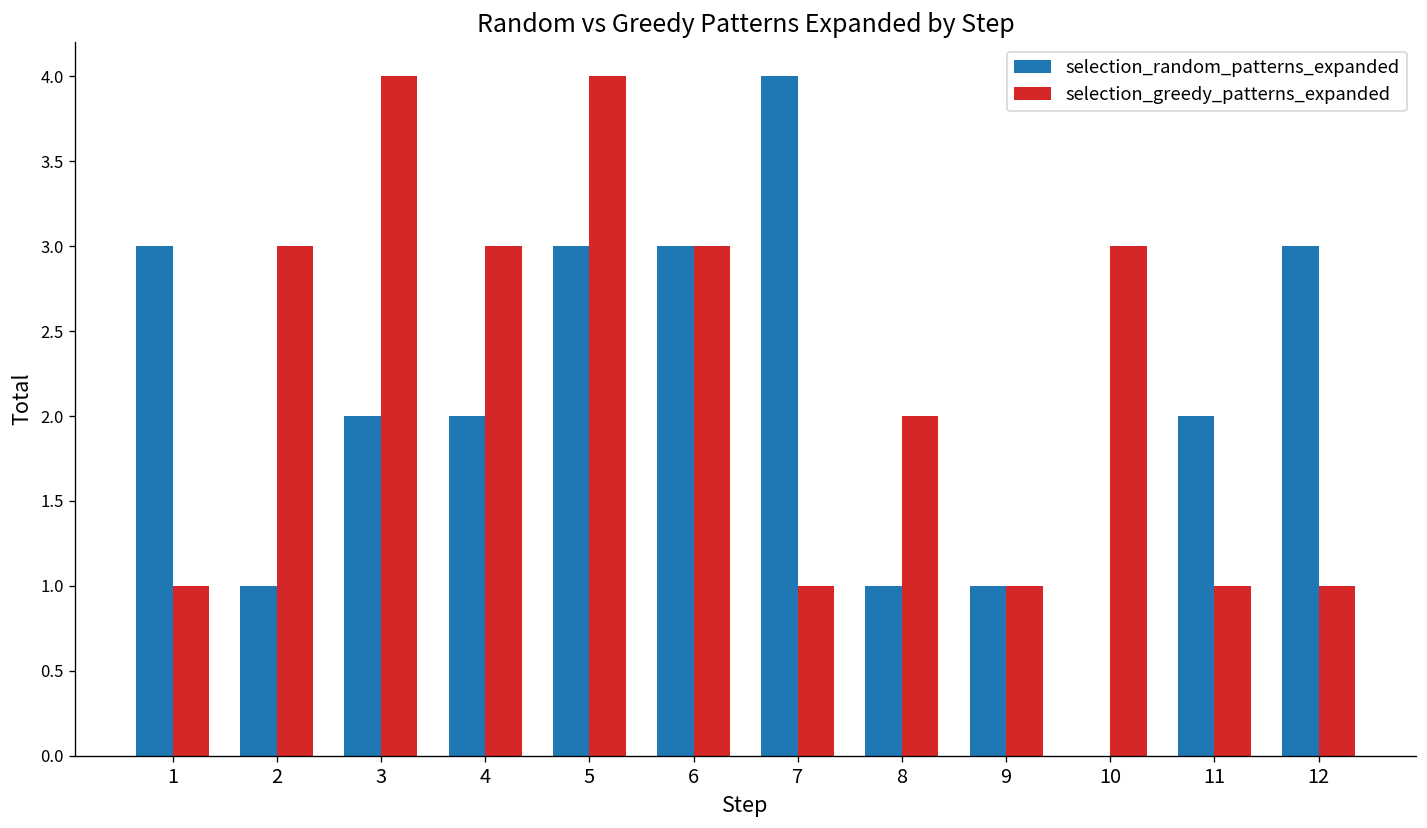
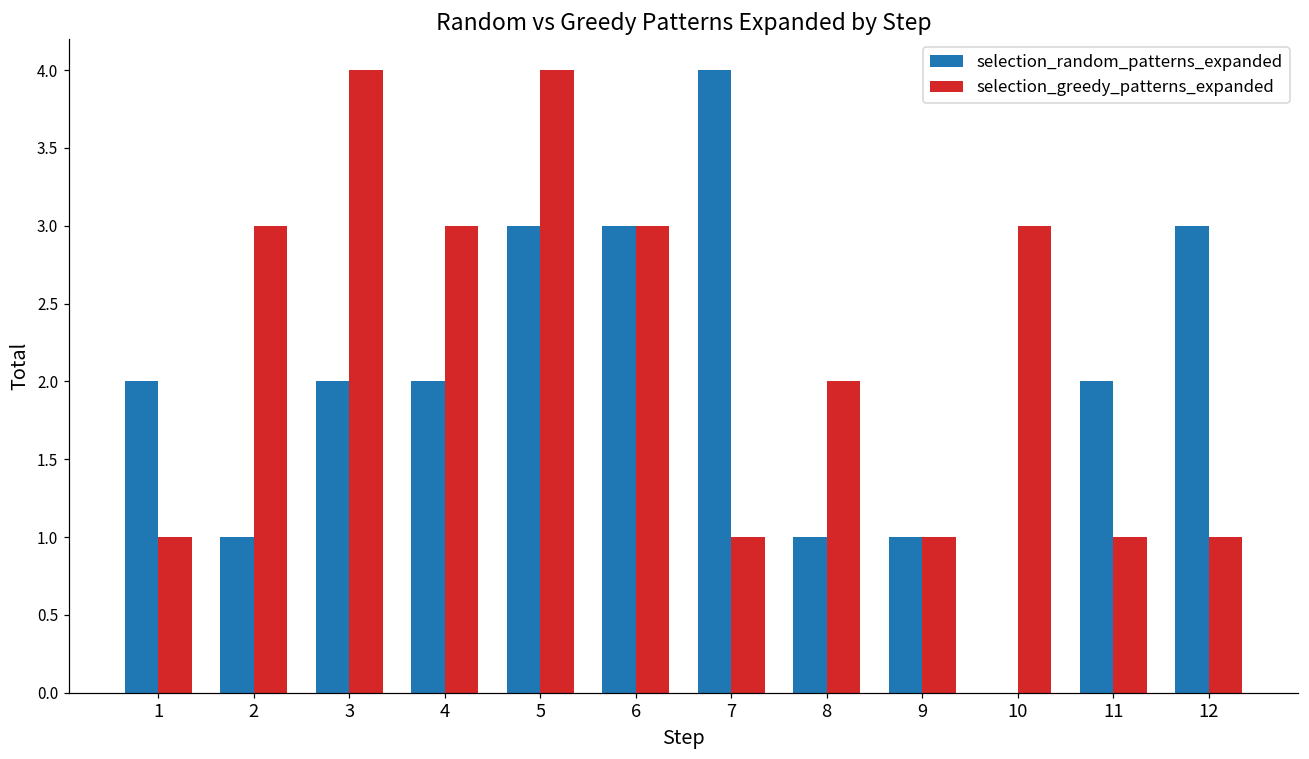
selection_random_patterns_expanded, 1: 3 -> 2
